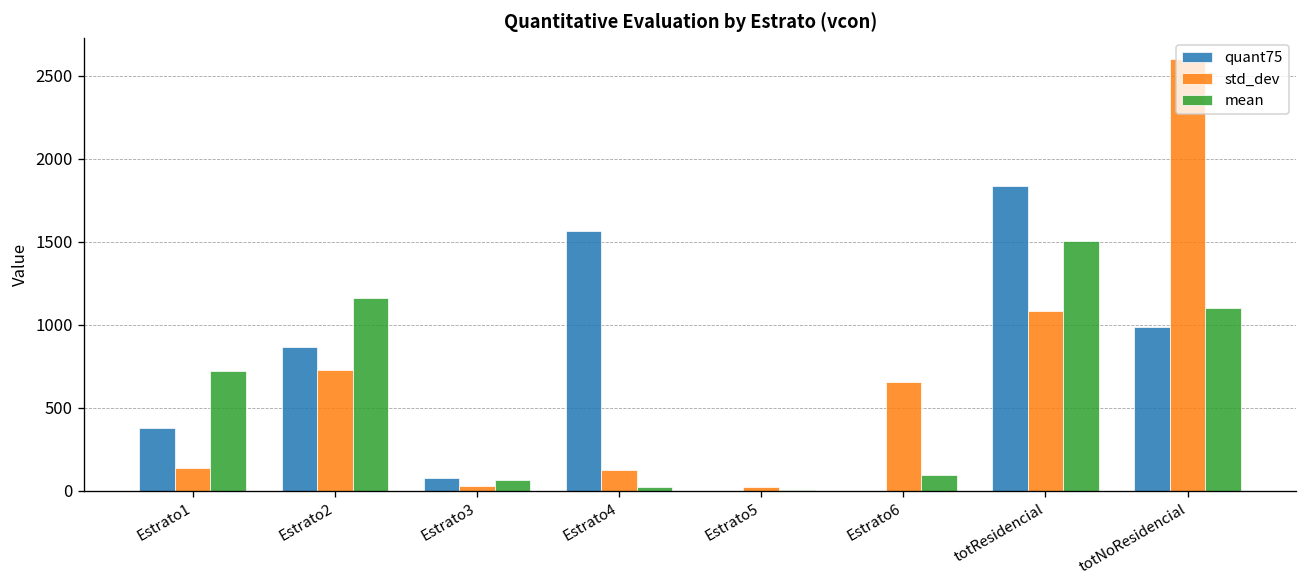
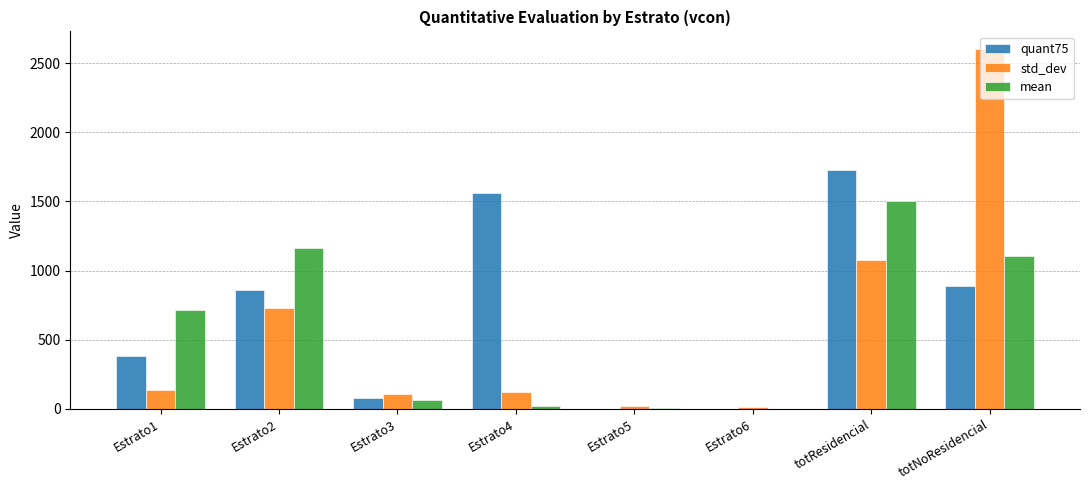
std_dev, Estrato3: 30 -> 100
std_dev, Estrato6: 650 -> 10
mean, Estrato6: 100 -> 0
quant75, totResidencial: 1840 -> 1720
quant75, totNoResidencial: 980 -> 890
